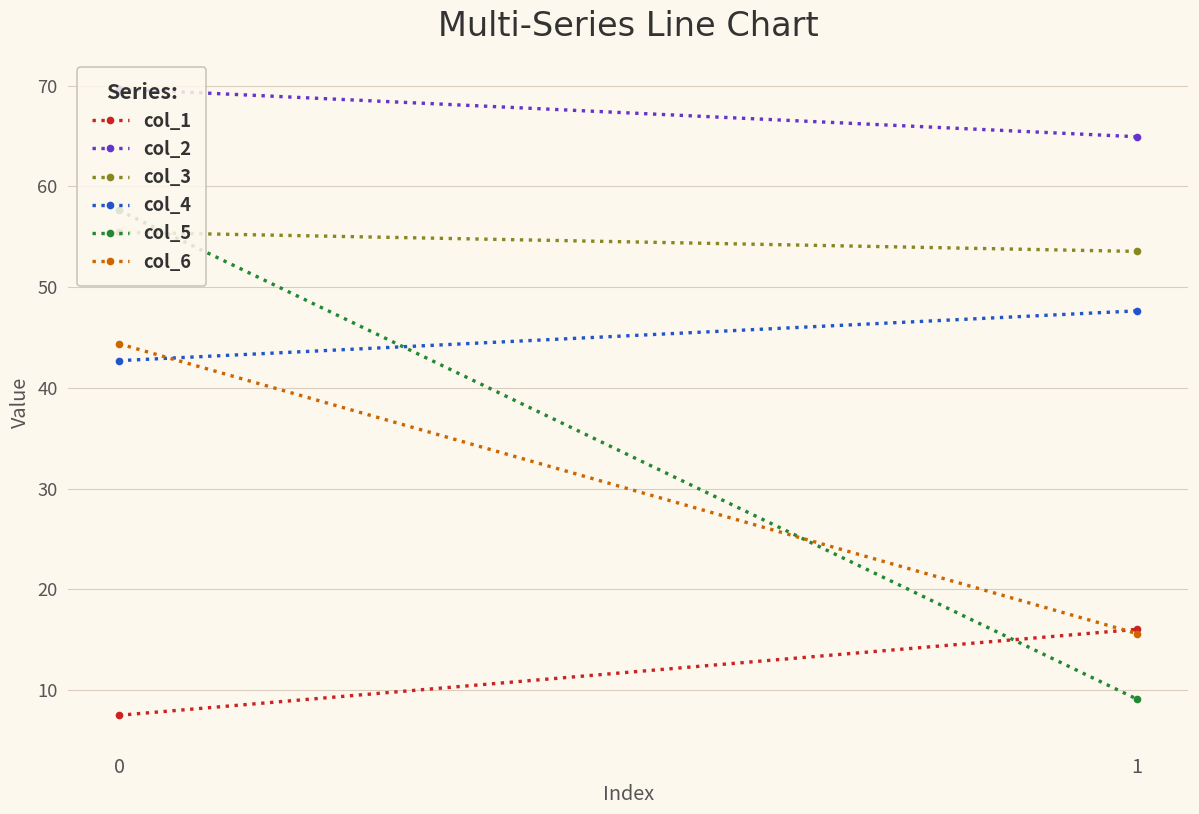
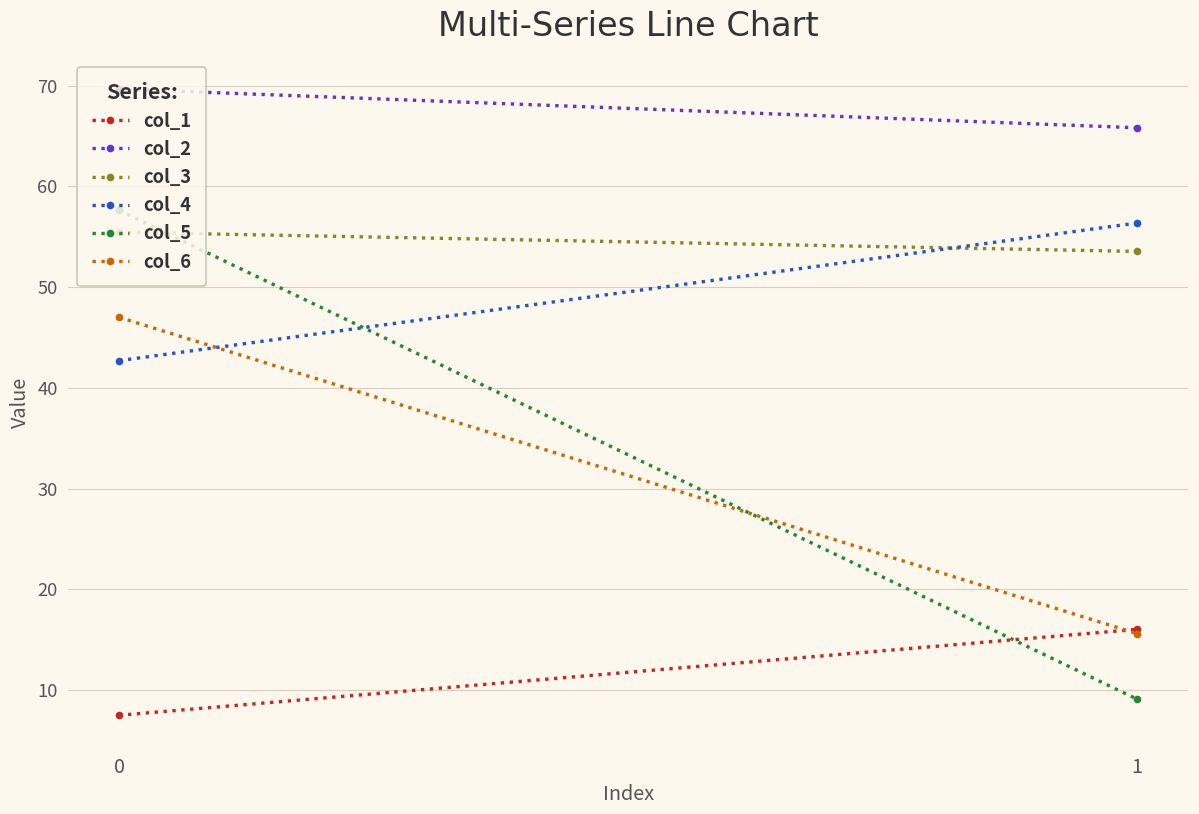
col_6, 0: 44 -> 47
col_2, 1: 65 -> 66
col_4, 1: 48 -> 56
